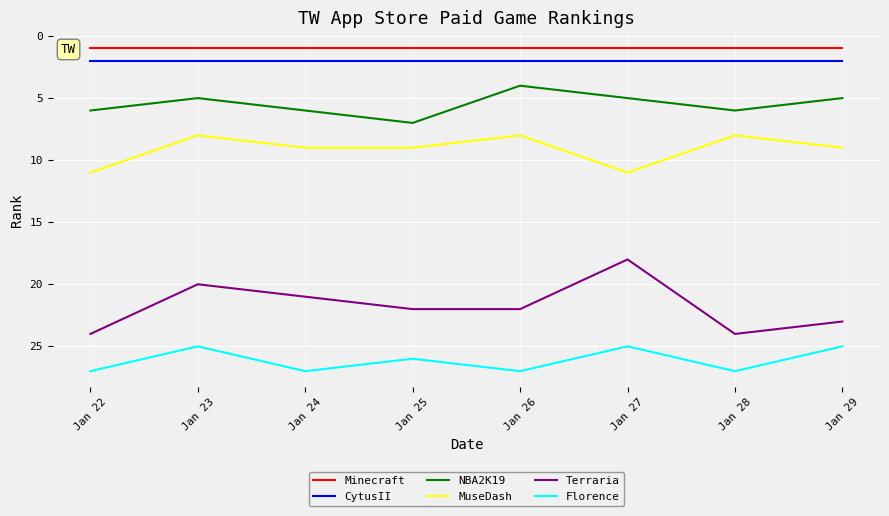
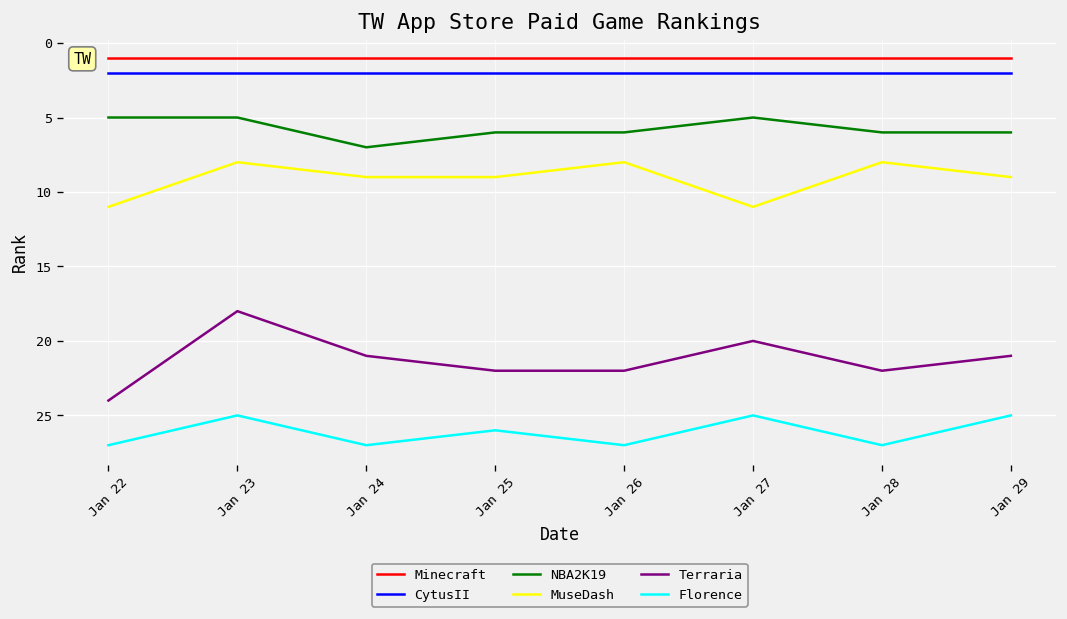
NBA2K19, Jan 22: 6 -> 5
Terraria, Jan 23: 20 -> 18
NBA2K19, Jan 24: 6 -> 7
NBA2K19, Jan 25: 7 -> 6
NBA2K19, Jan 26: 4 -> 6
Terraria, Jan 27: 18 -> 20
Terraria, Jan 28: 24 -> 22
NBA2K19, Jan 29: 5 -> 6
Terraria, Jan 29: 23 -> 21
